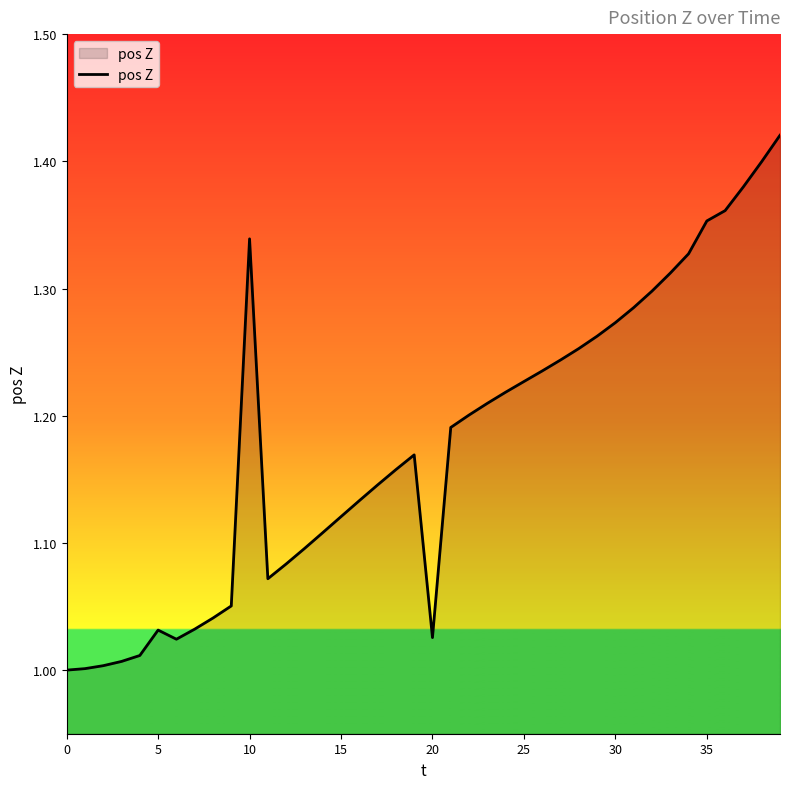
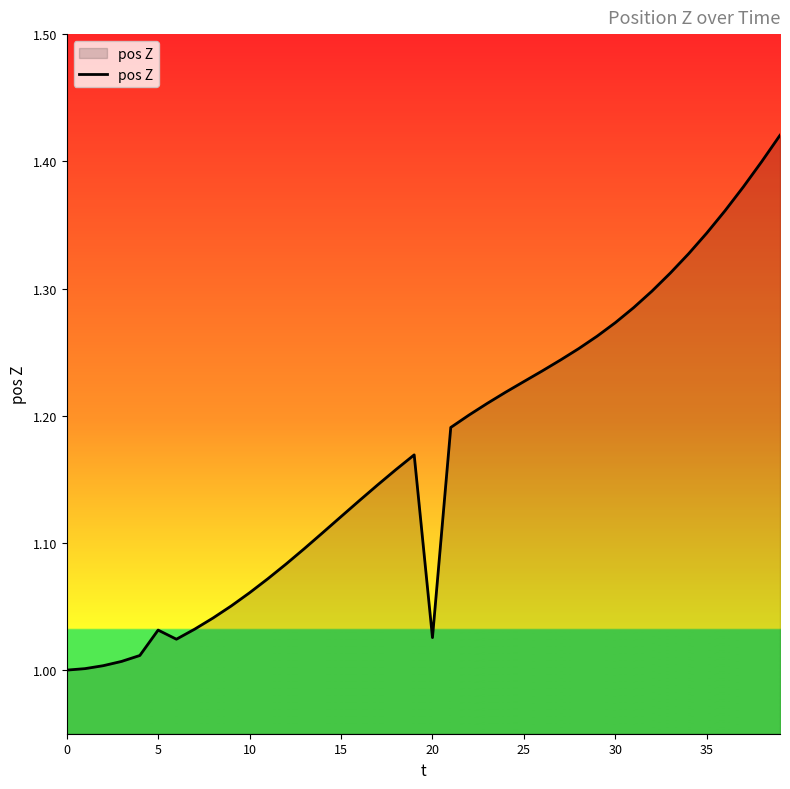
10: 1.339 -> 1.061
35: 1.353 -> 1.344
